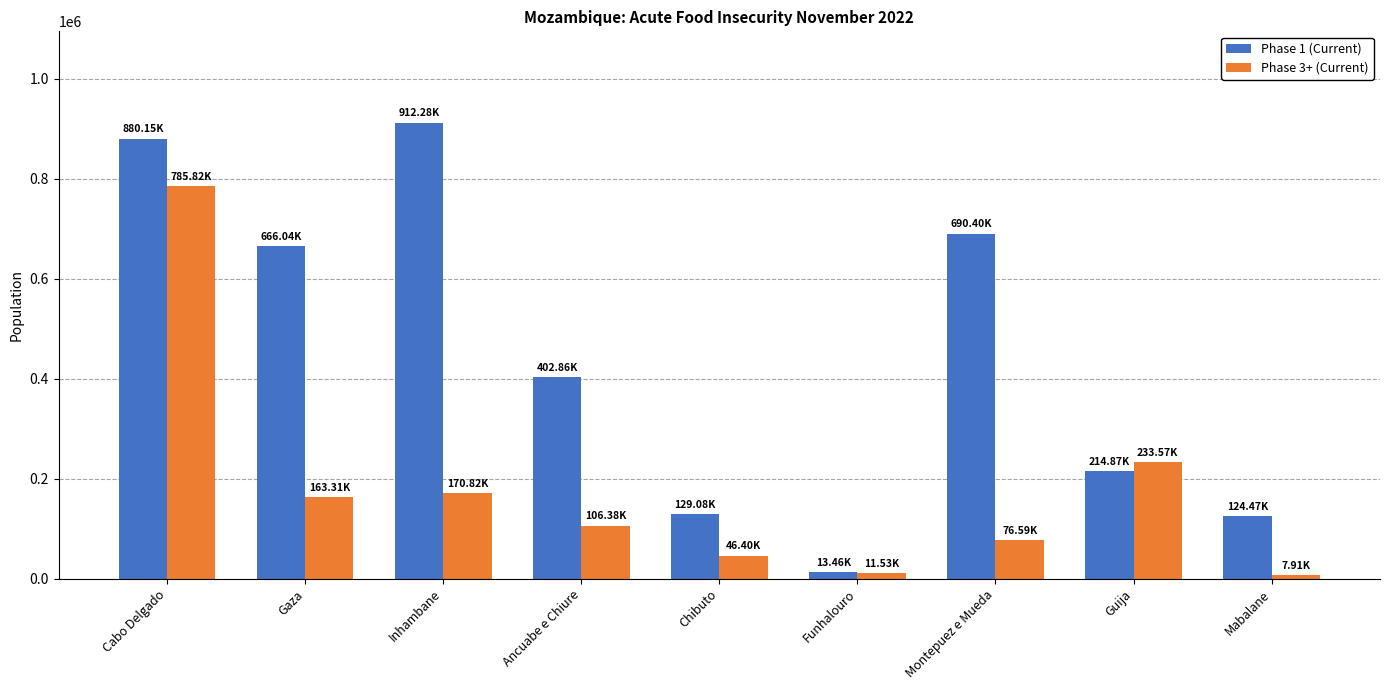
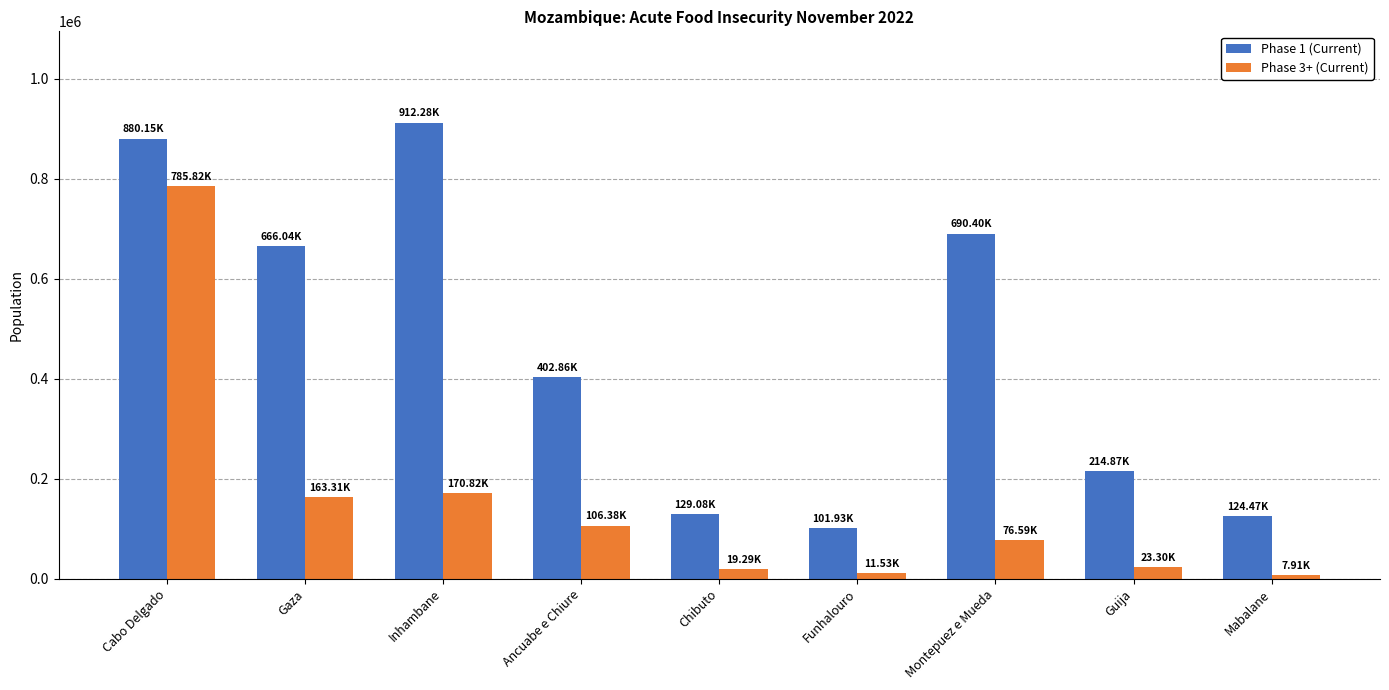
Phase 3+ (Current), Chibuto: 46.40K -> 19.29K
Phase 1 (Current), Funhalouro: 13.46K -> 101.93K
Phase 3+ (Current), Guija: 233.57K -> 23.30K
